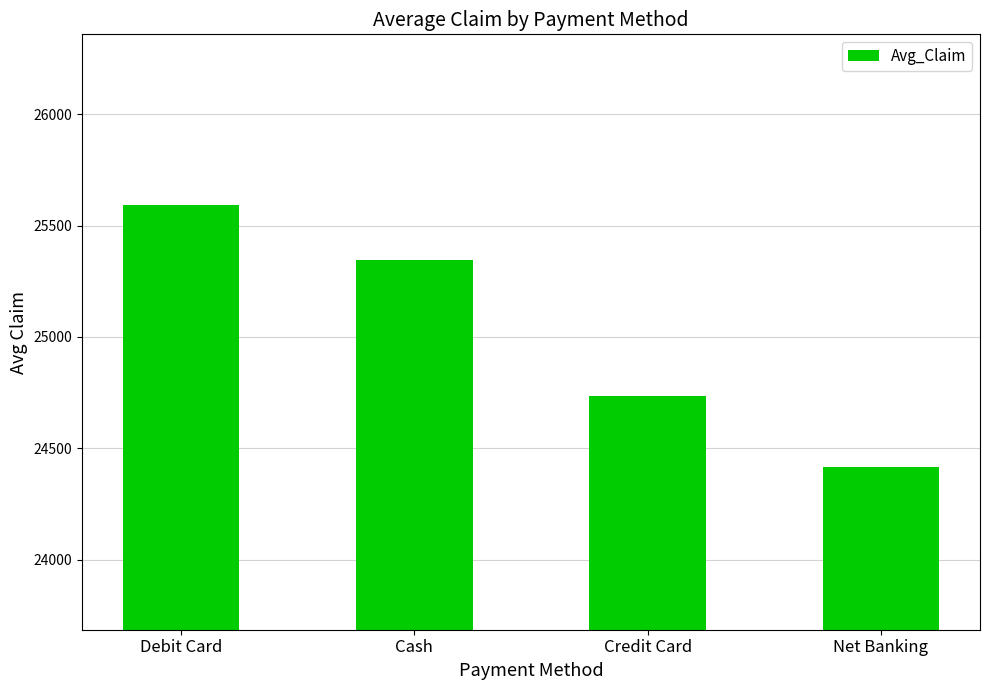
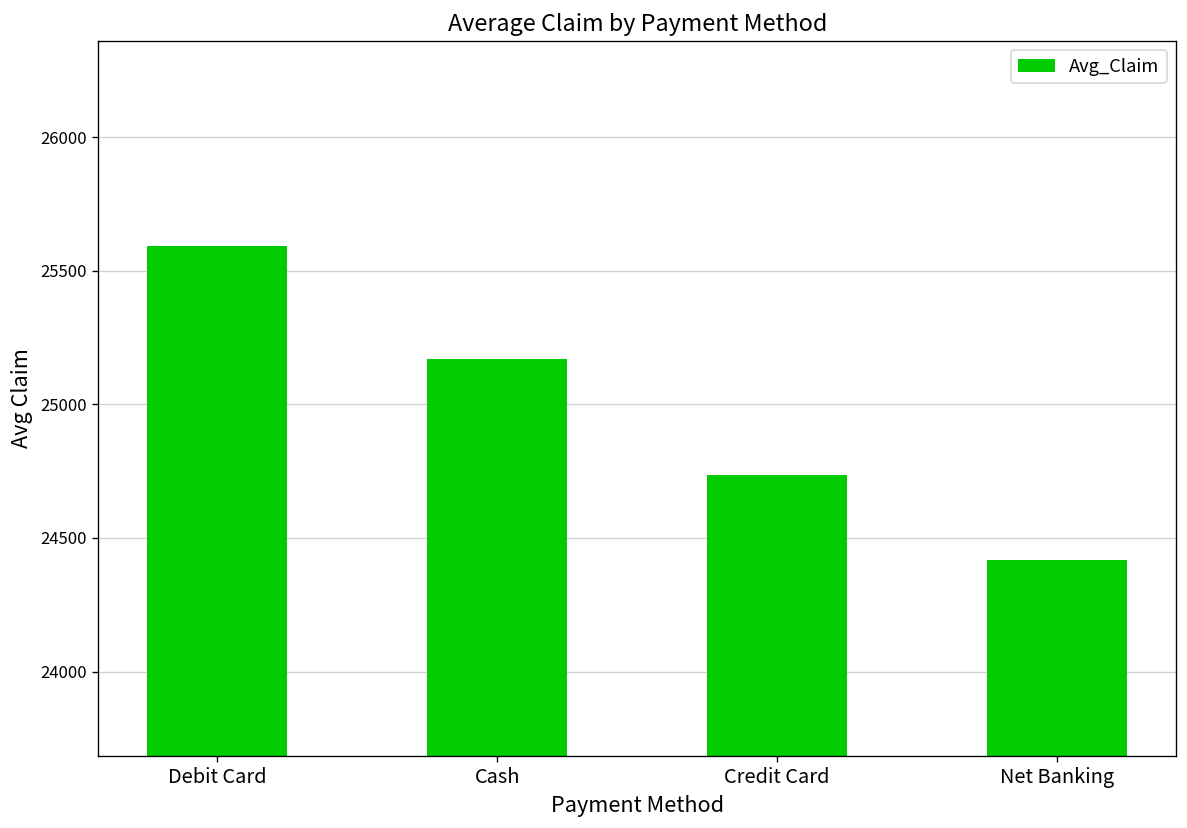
Cash: 25350 -> 25170
